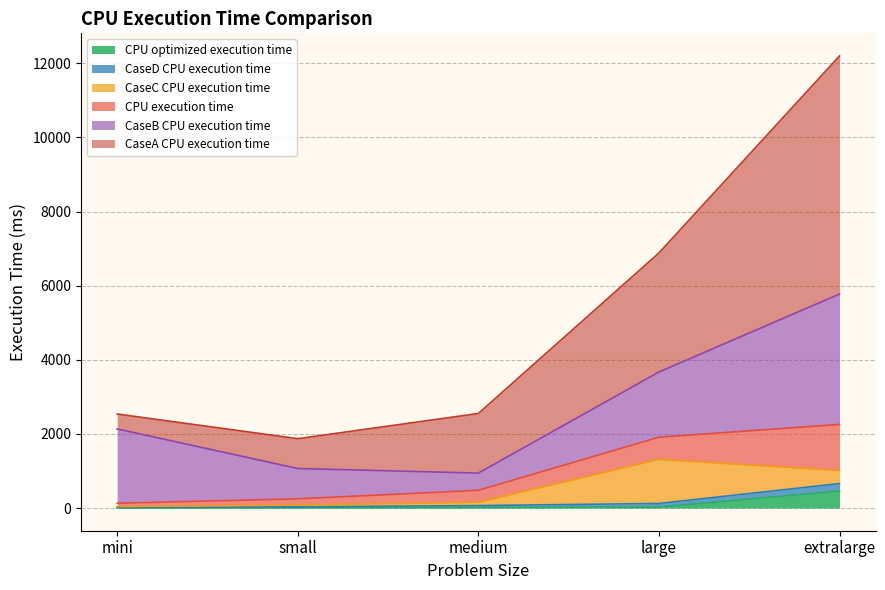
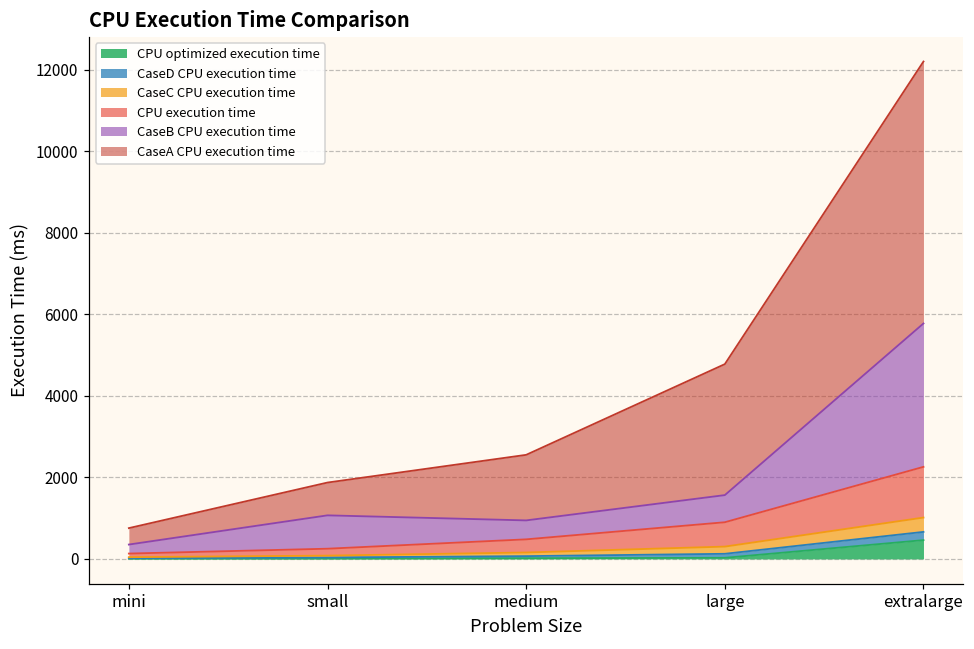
CaseB CPU execution time, mini: 2000 -> 200
CaseC CPU execution time, large: 1200 -> 200
CaseB CPU execution time, large: 1800 -> 700
